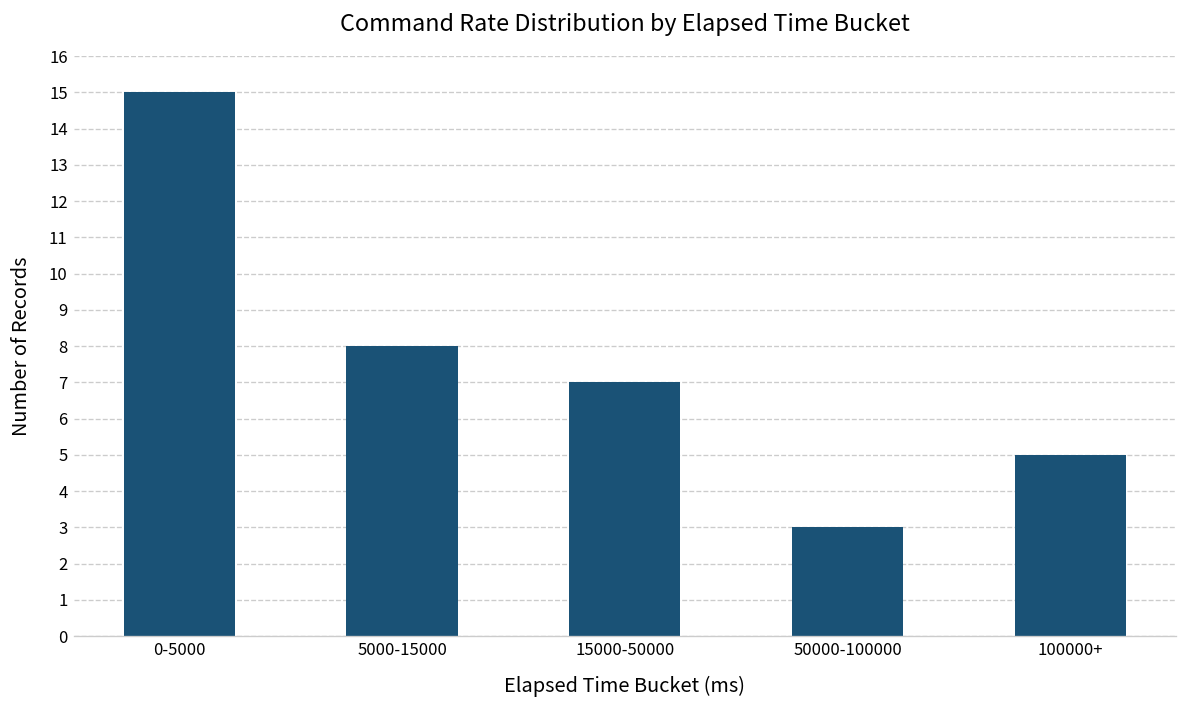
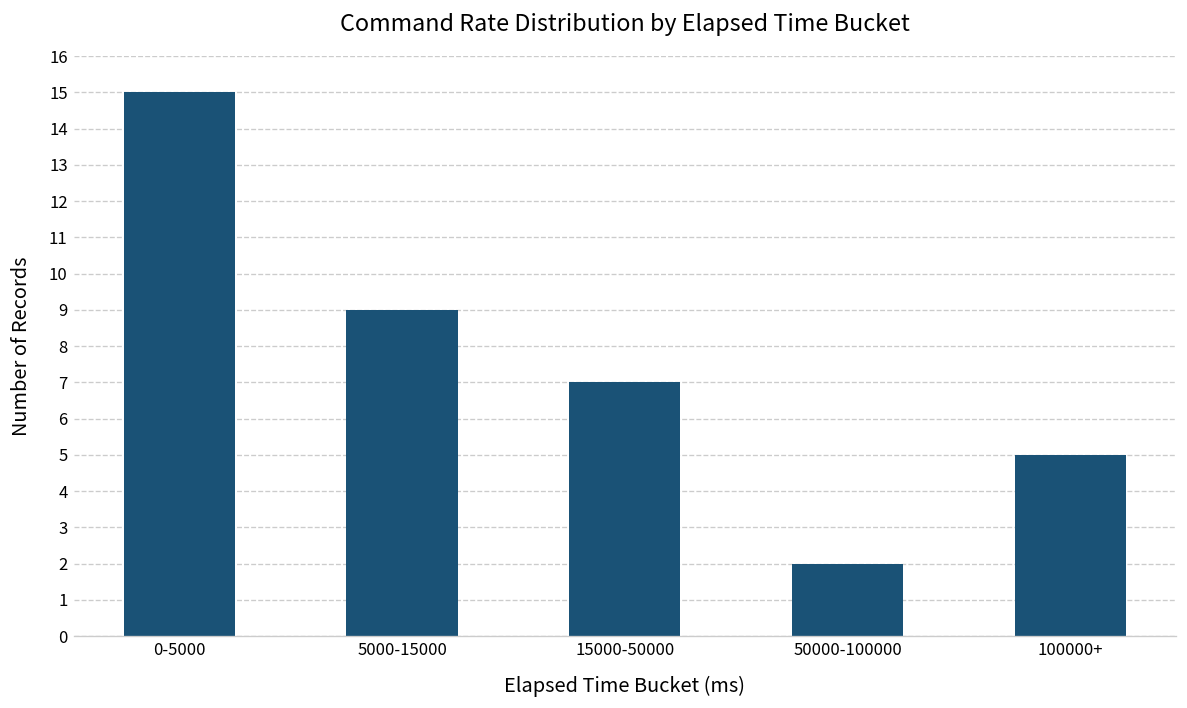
5000-15000: 8 -> 9
50000-100000: 3 -> 2
